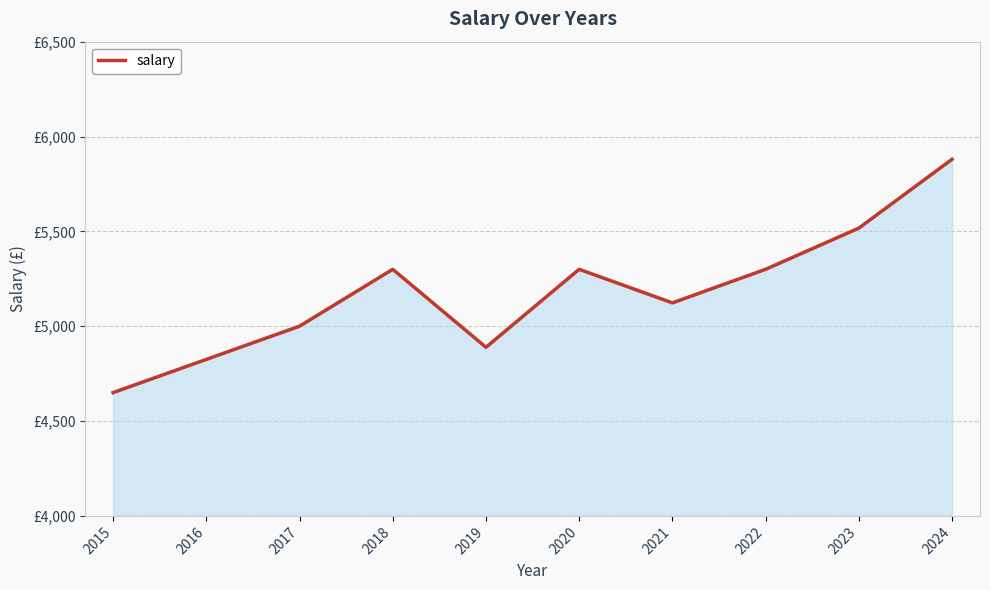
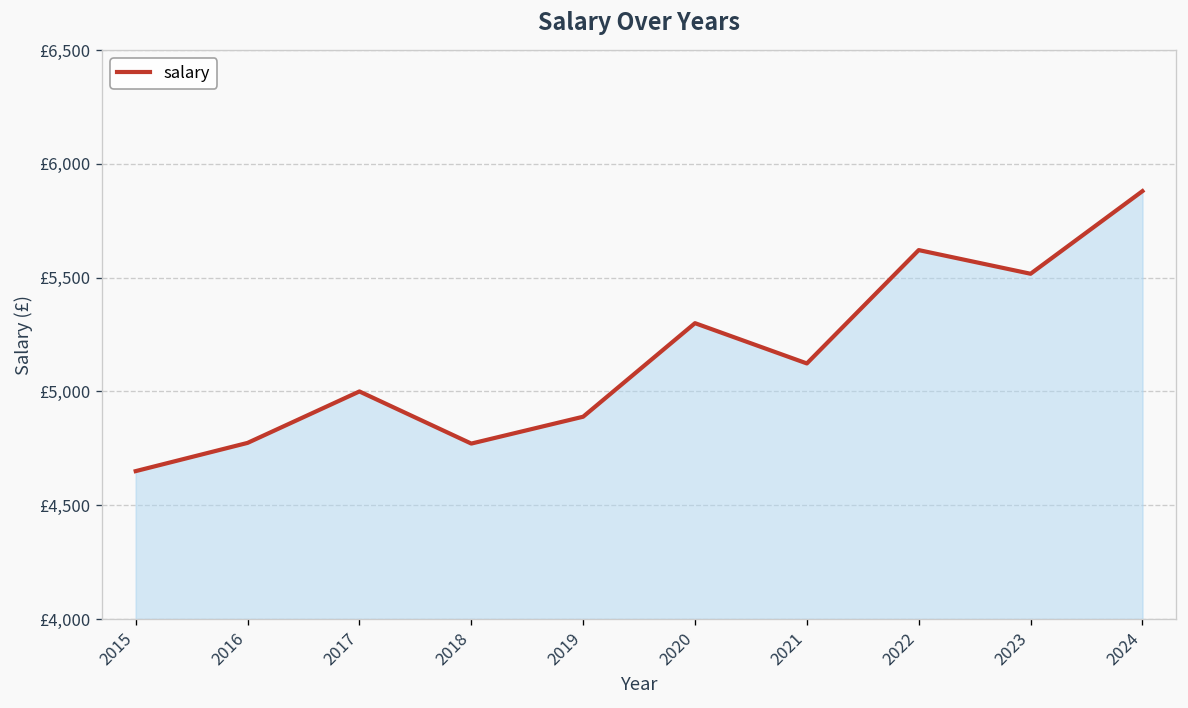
2016: £4,830 -> £4,770
2018: £5,300 -> £4,770
2022: £5,300 -> £5,620
